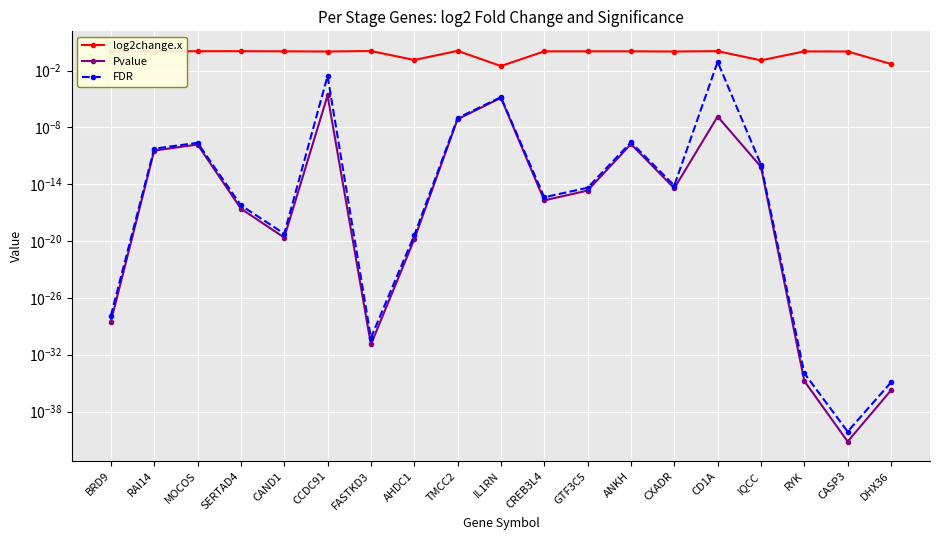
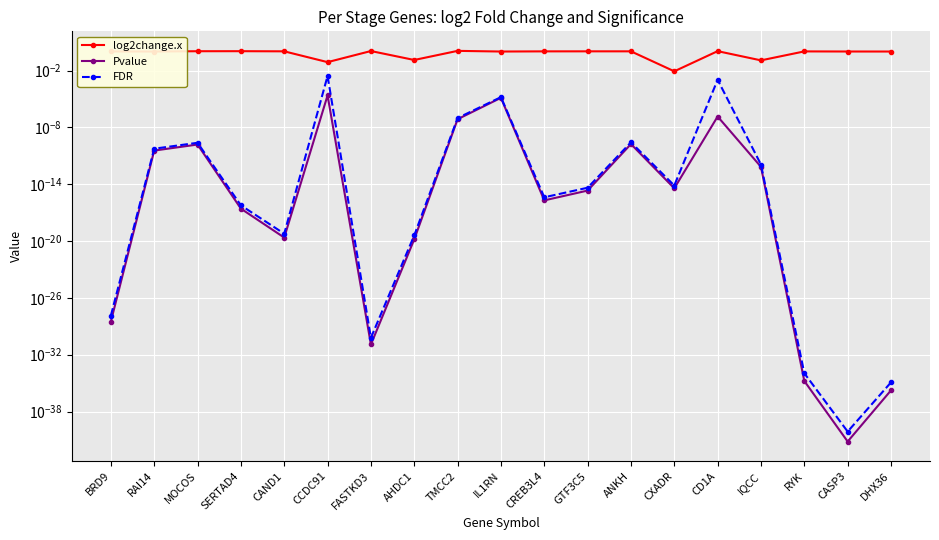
log2change.x, CCDC91: 1 -> 0.1
log2change.x, IL1RN: 0.03 -> 1
log2change.x, CXADR: 1 -> 0.01
FDR, CD1A: 0.1 -> 0.001
log2change.x, DHX36: 0.0 -> 1
